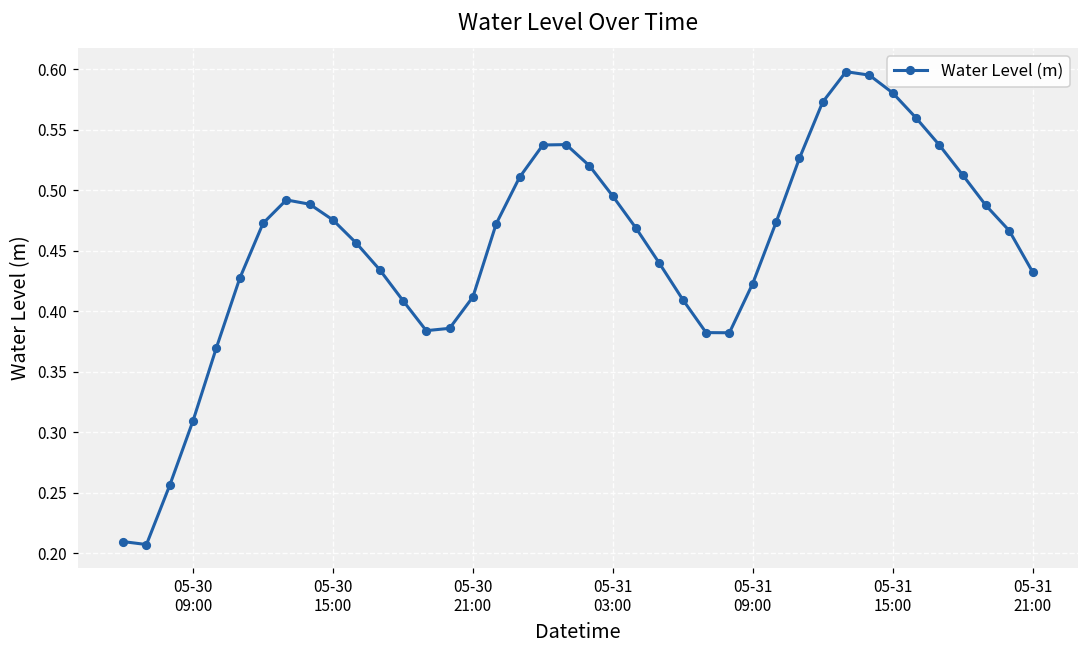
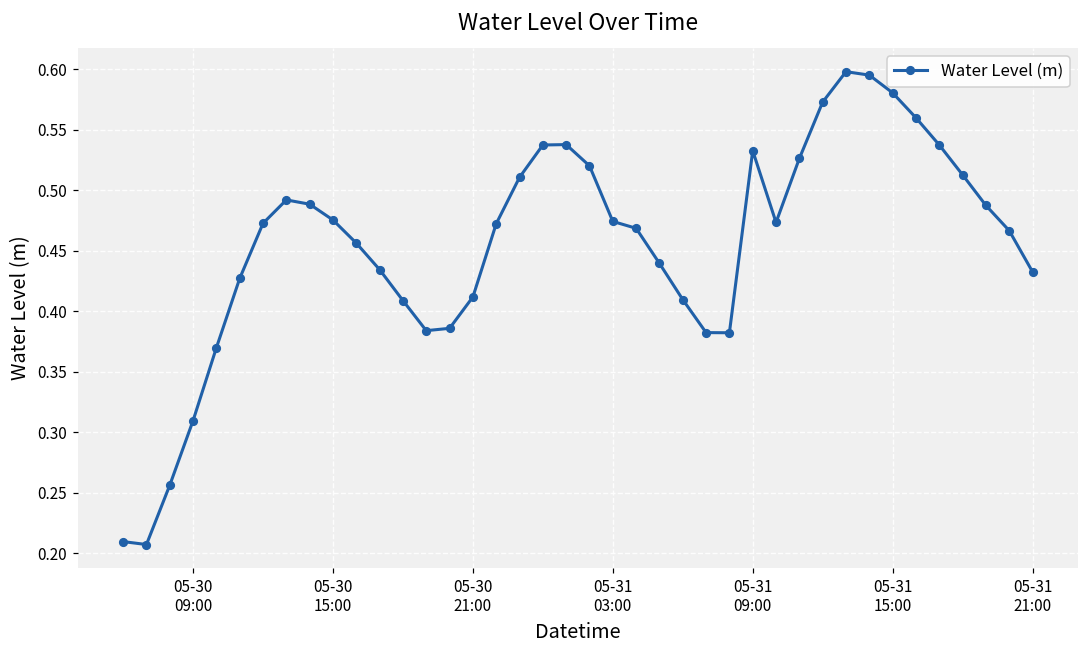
05-31 03:00: 0.495 -> 0.474
05-31 09:00: 0.423 -> 0.533
